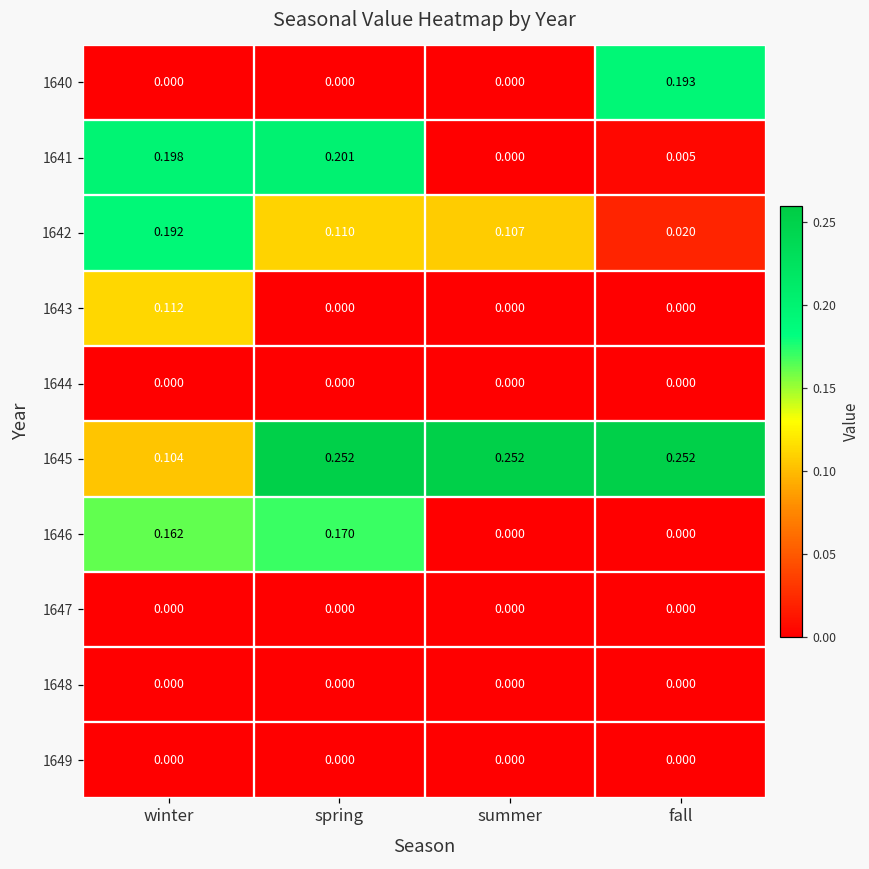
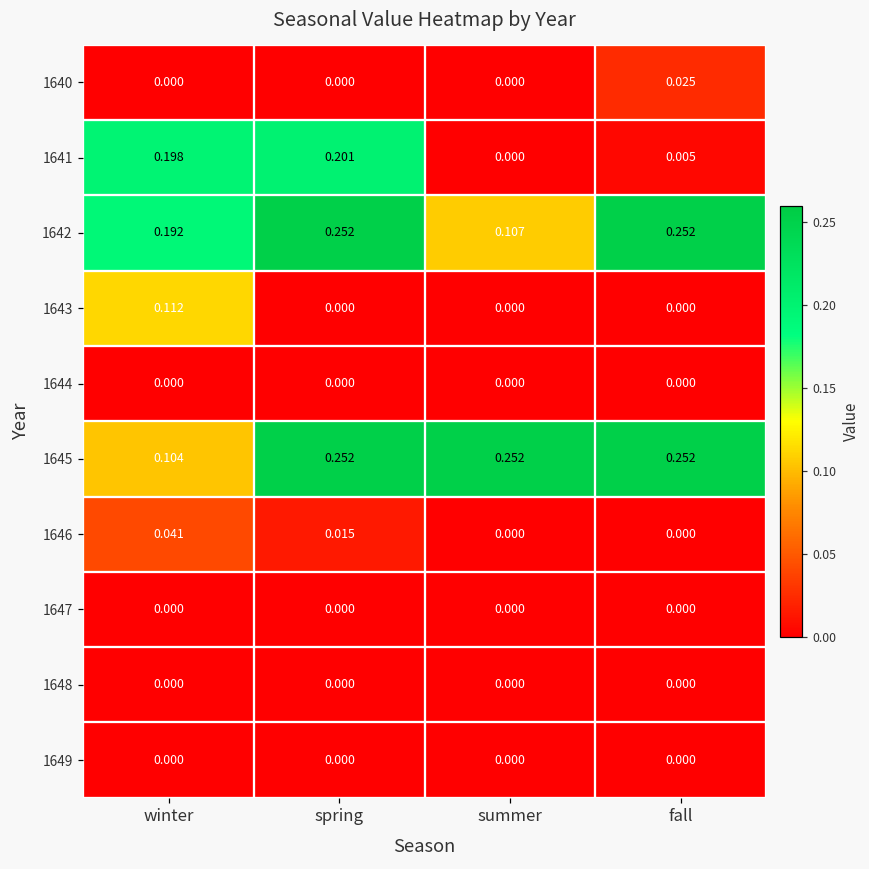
1640, fall: 0.193 -> 0.025
1642, spring: 0.110 -> 0.252
1642, fall: 0.020 -> 0.252
1646, winter: 0.162 -> 0.041
1646, spring: 0.170 -> 0.015
